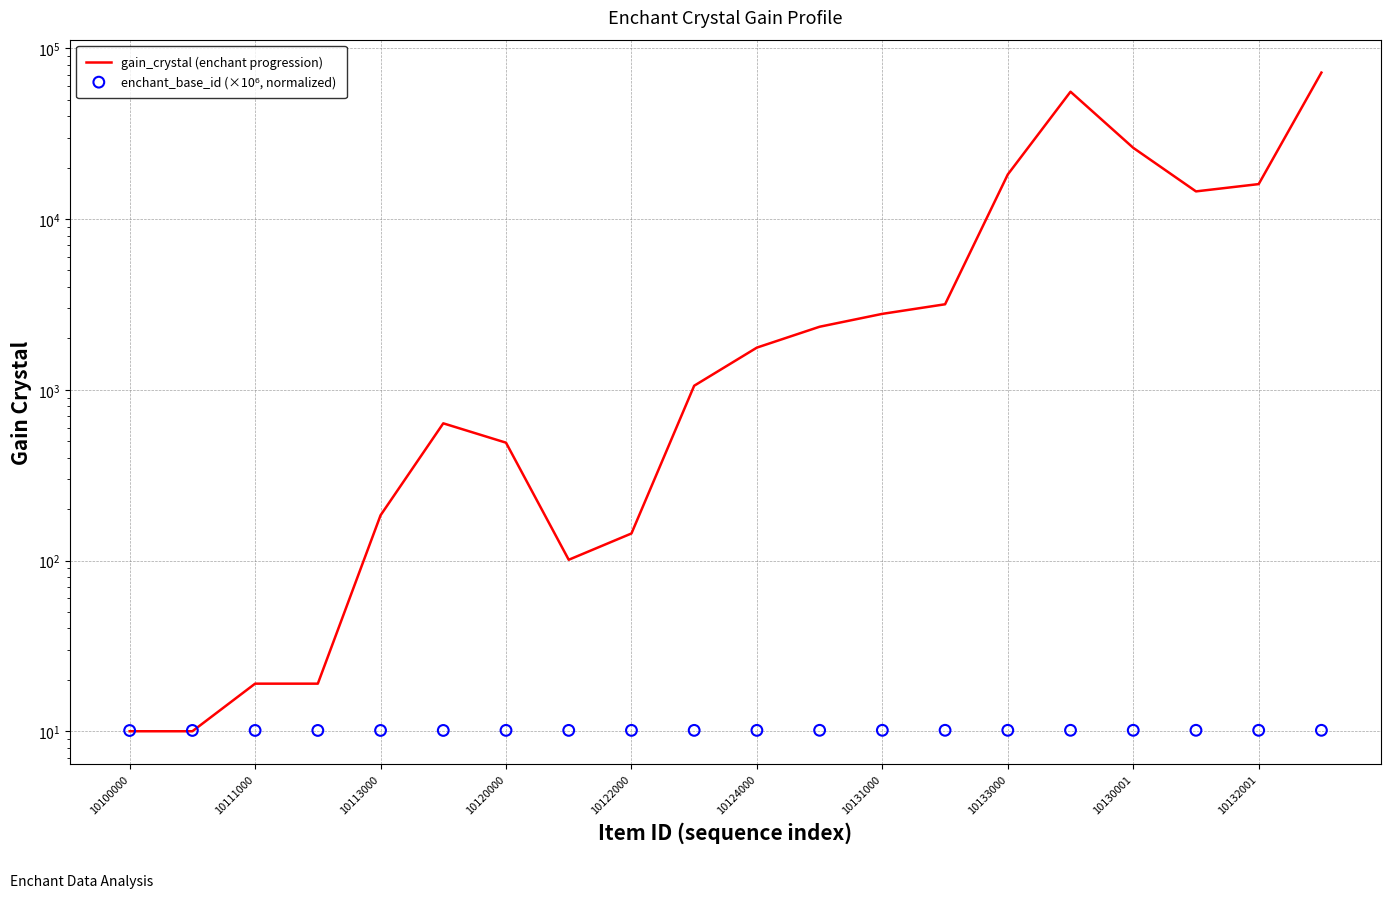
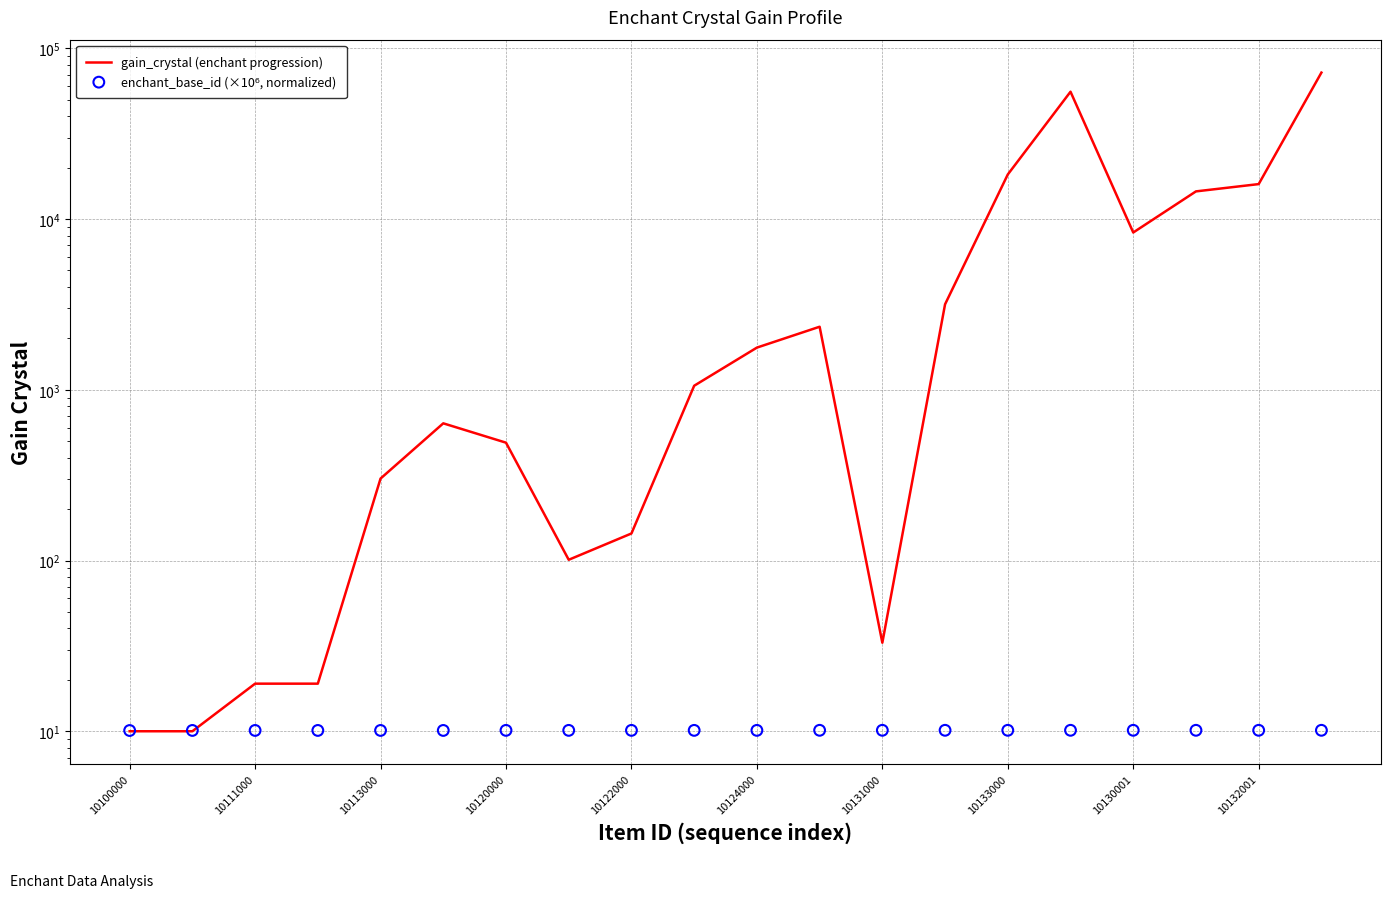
gain_crystal (enchant progression), 10113000: 180 -> 300
gain_crystal (enchant progression), 10131000: 2800 -> 33
gain_crystal (enchant progression), 10130001: 26000 -> 8000
